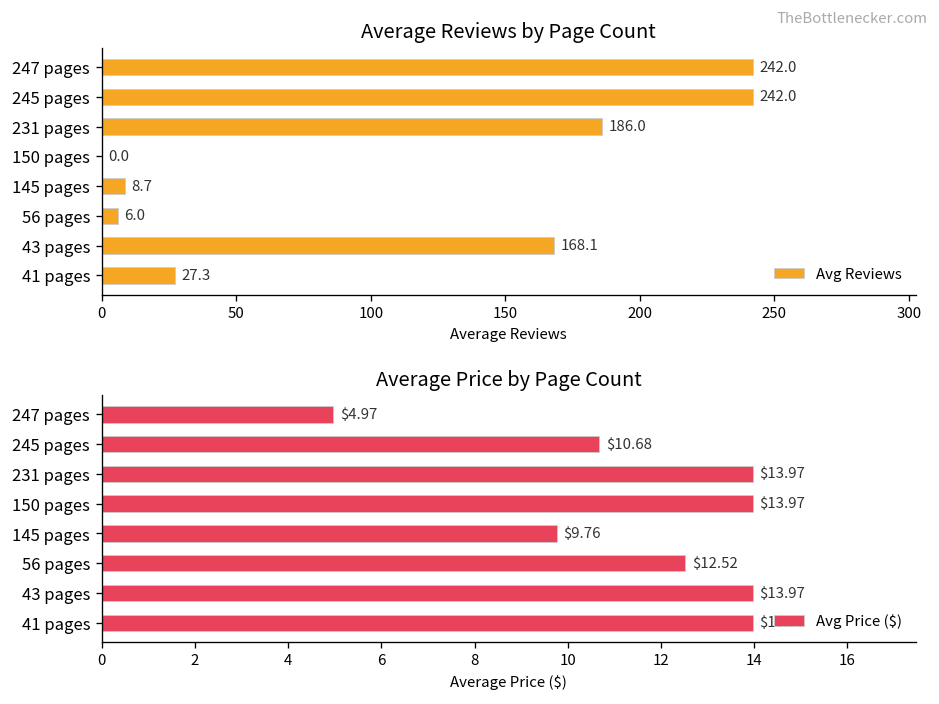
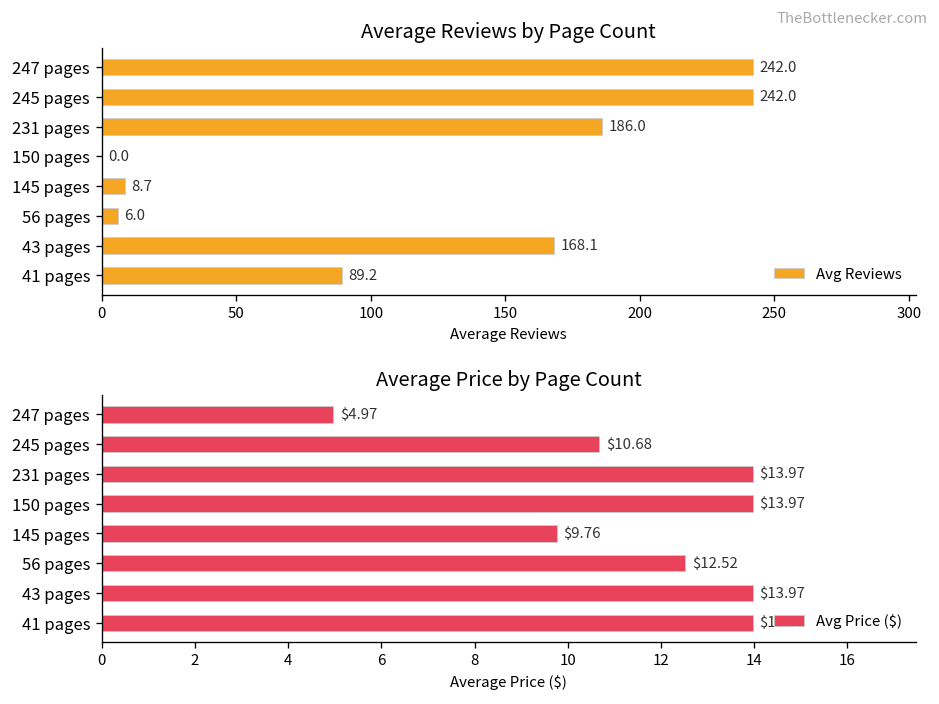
Average Reviews by Page Count, 41 pages: 27.3 -> 89.2
